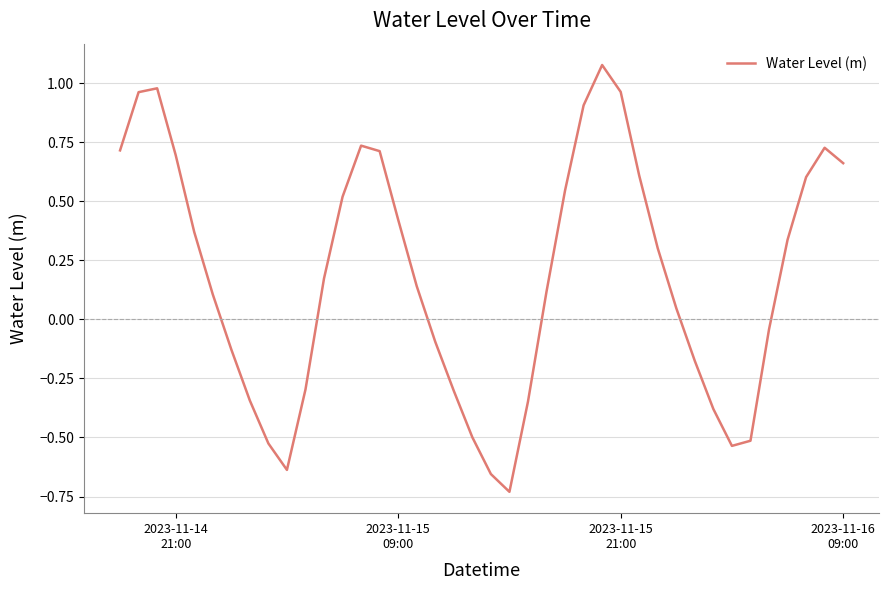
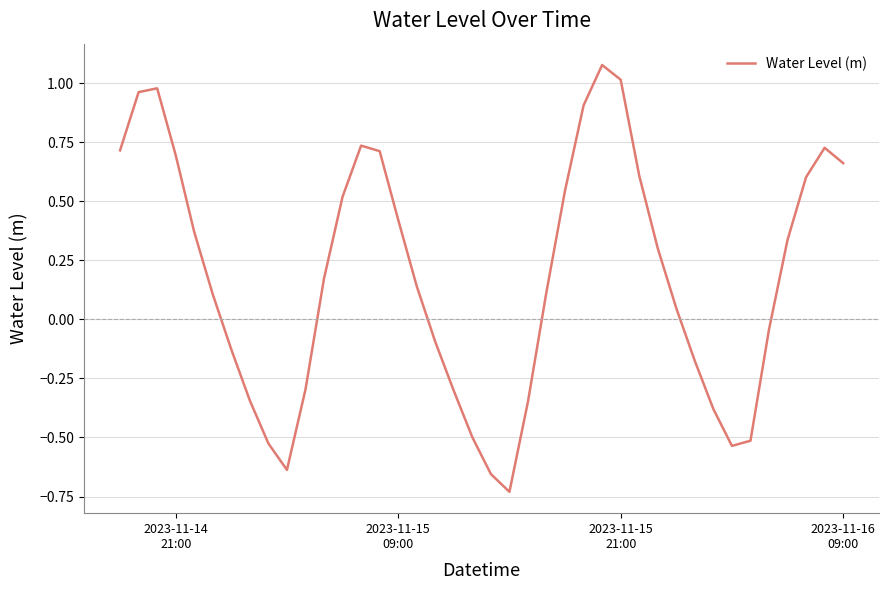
2023-11-15 21:00: 0.96 -> 1.01
